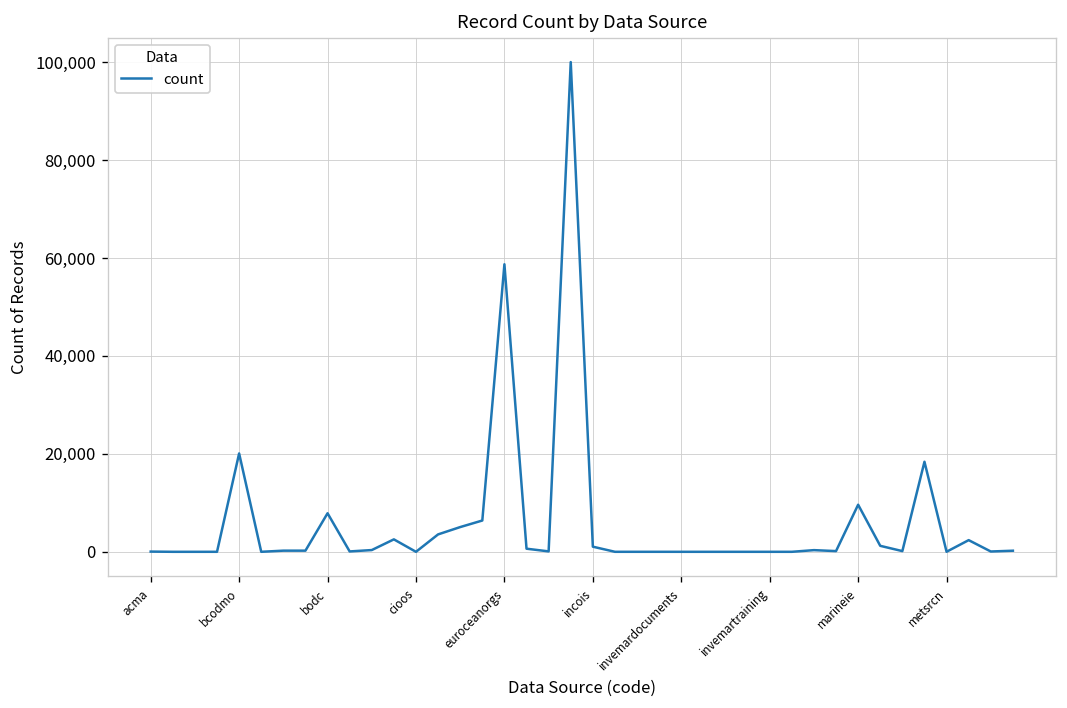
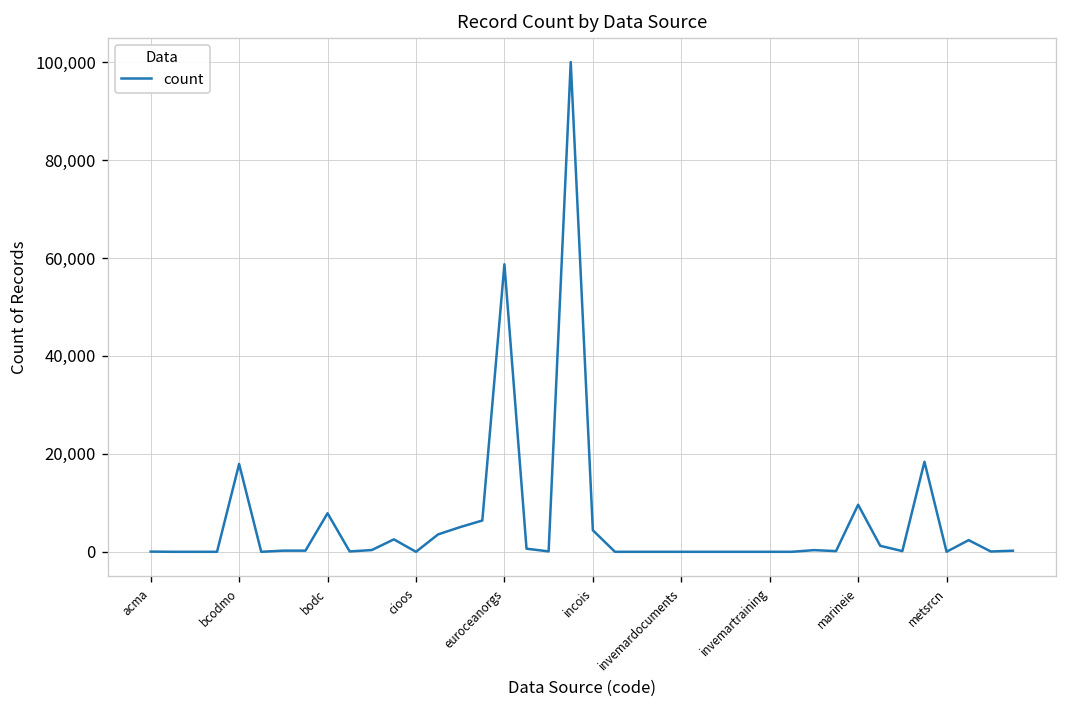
bcodmo: 20,000 -> 18,000
incois: 1,000 -> 4,000
